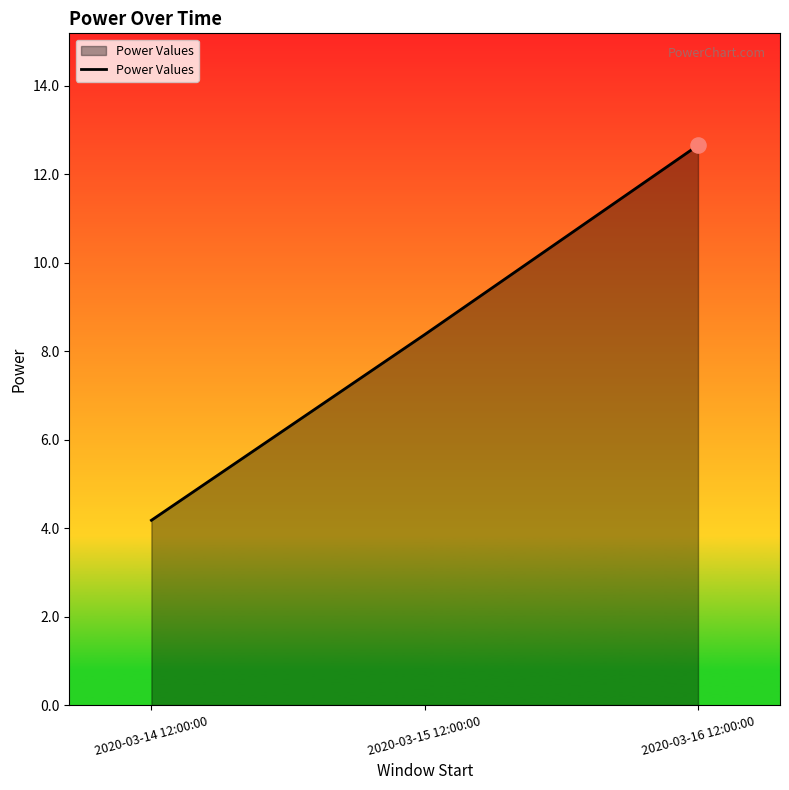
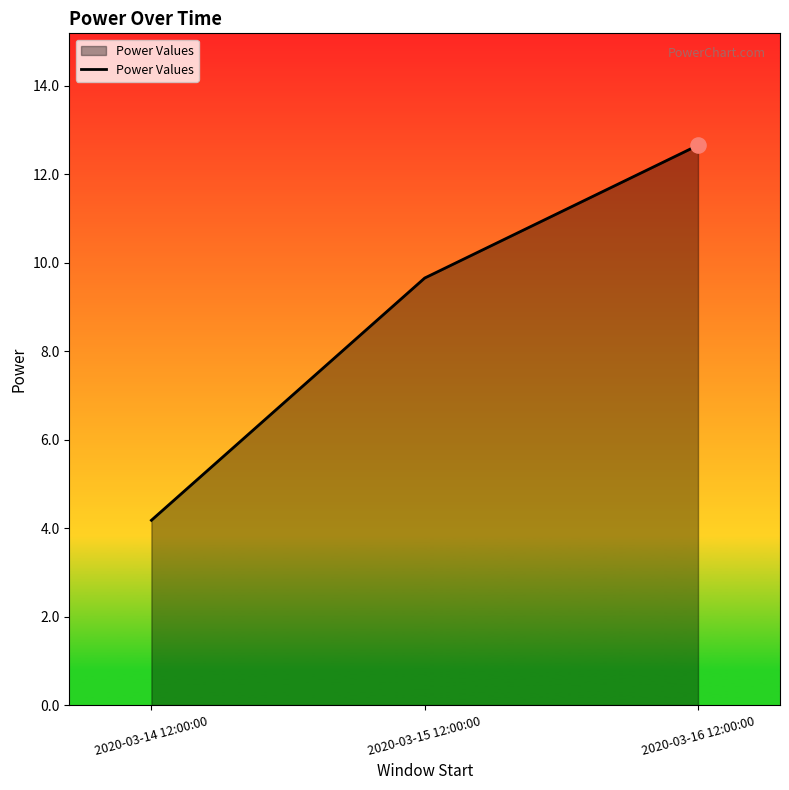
Power Values, 2020-03-15 12:00:00: 8.4 -> 9.7
